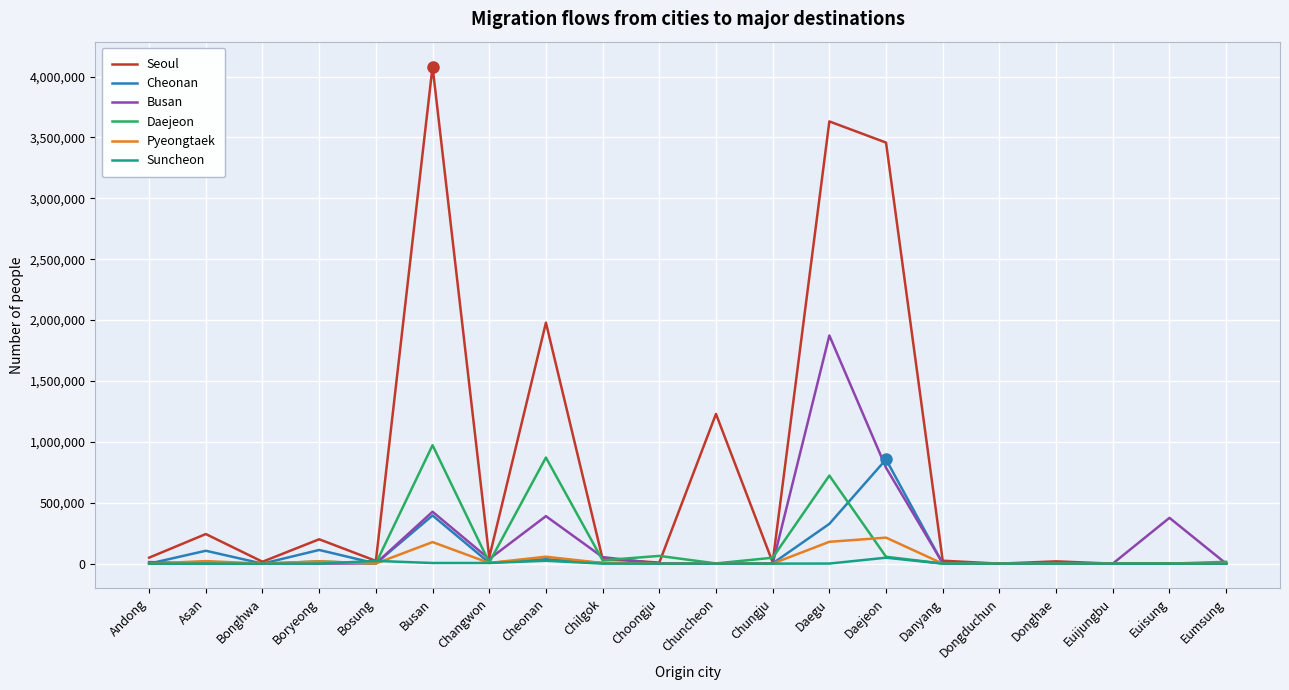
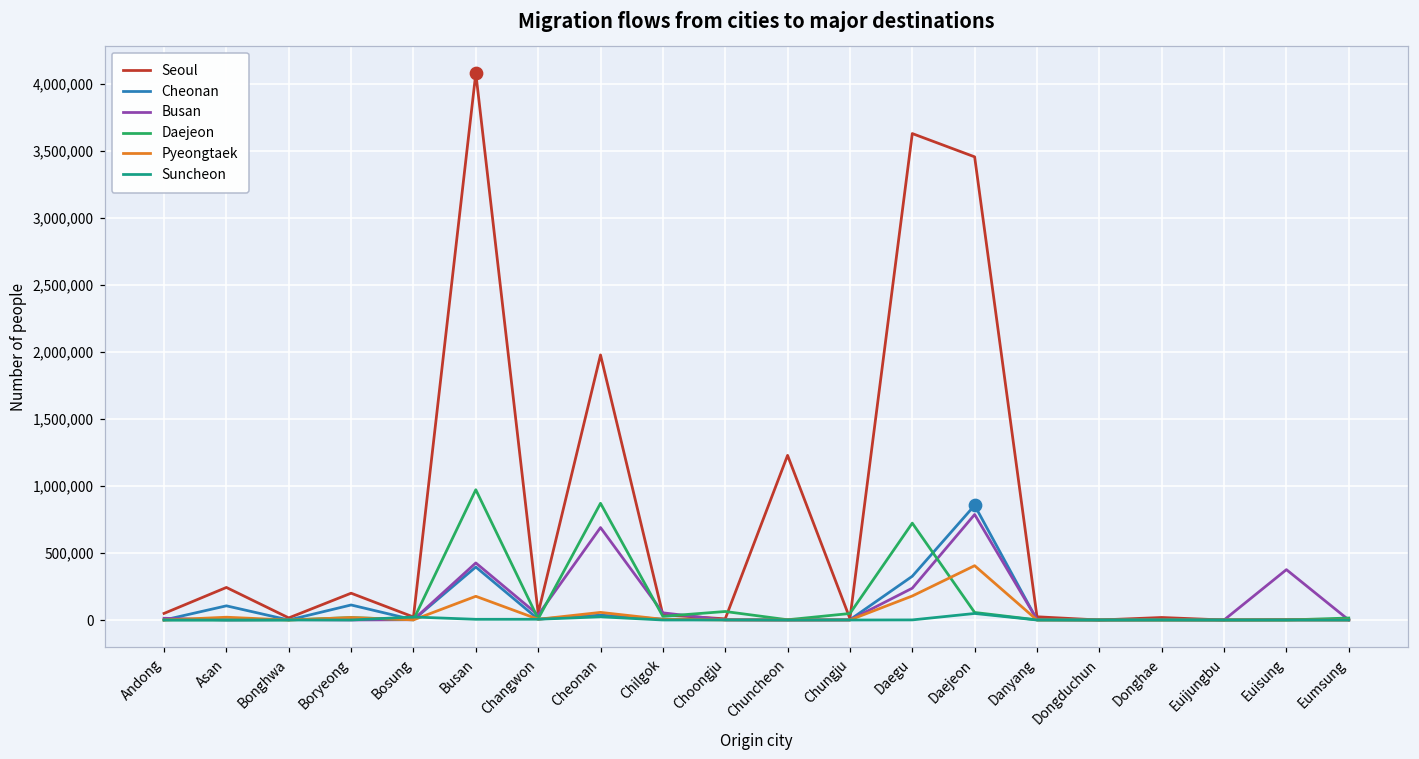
Busan, Cheonan: 390,000 -> 690,000
Busan, Daegu: 1,870,000 -> 240,000
Pyeongtaek, Daejeon: 210,000 -> 410,000
